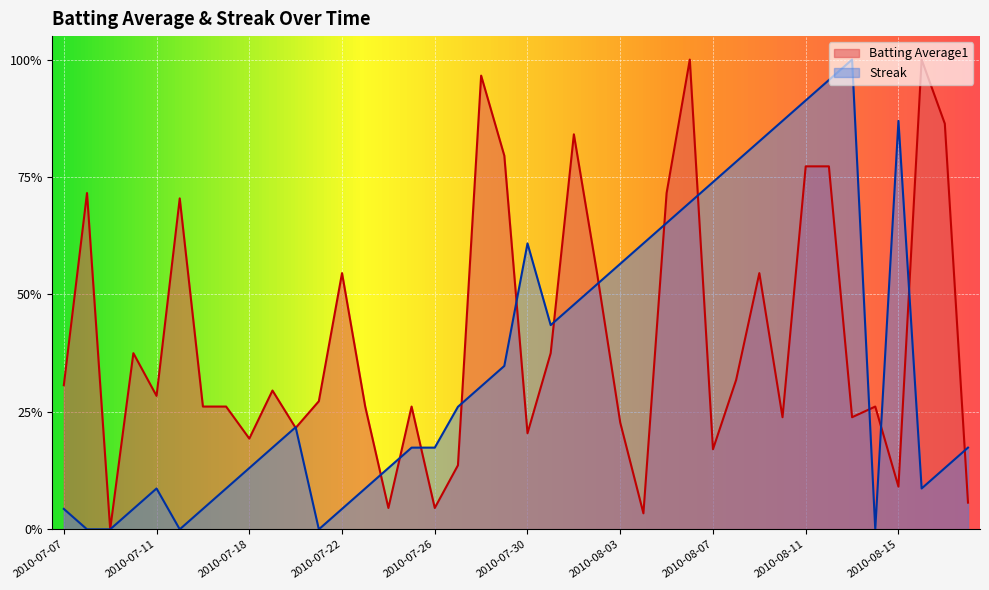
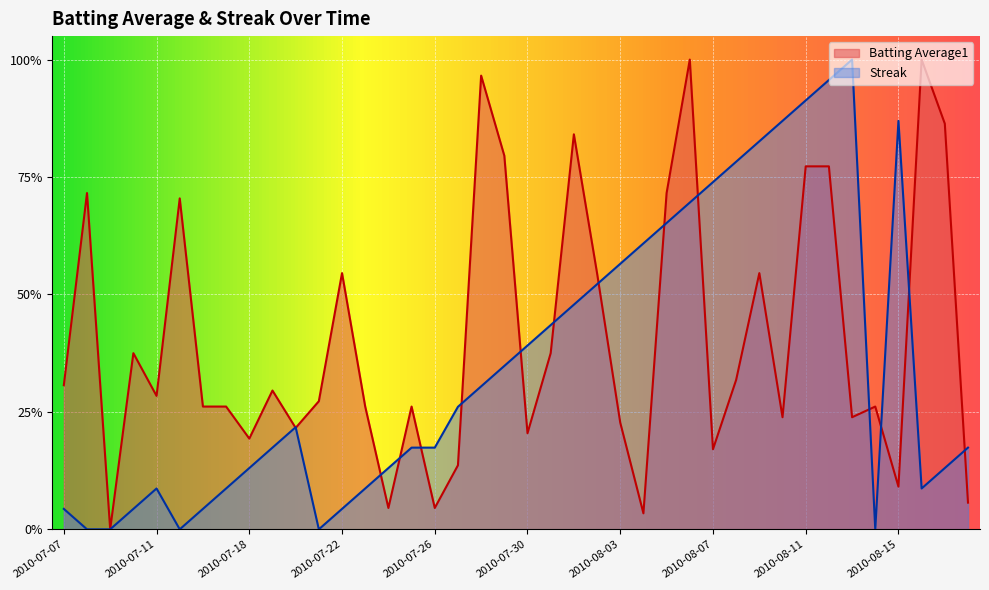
Streak, 2010-07-30: 61% -> 39%
